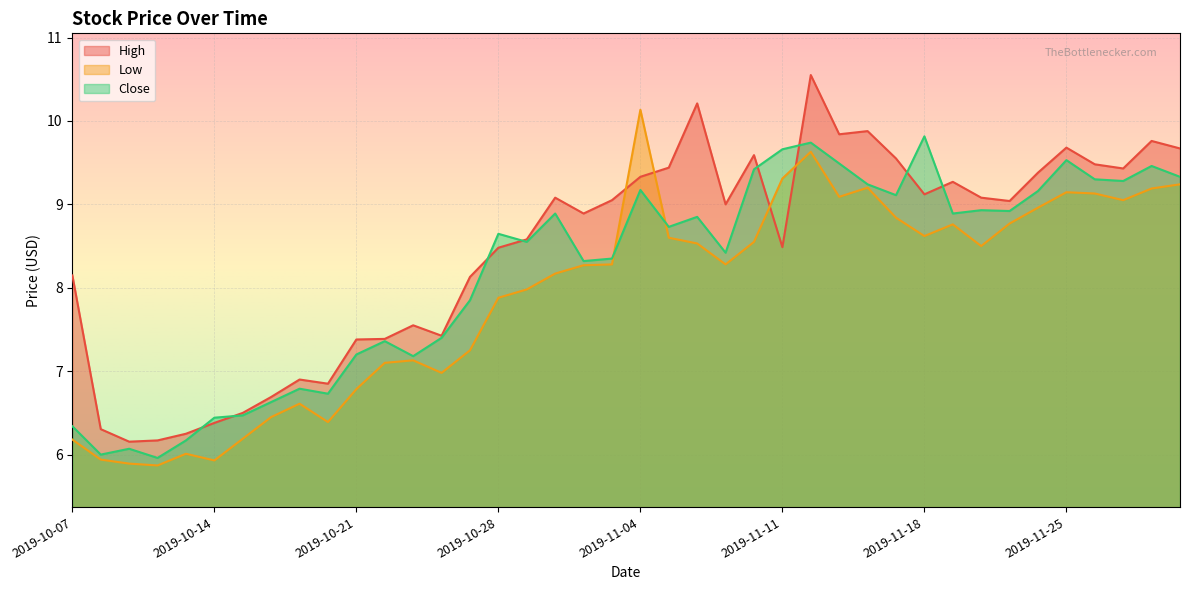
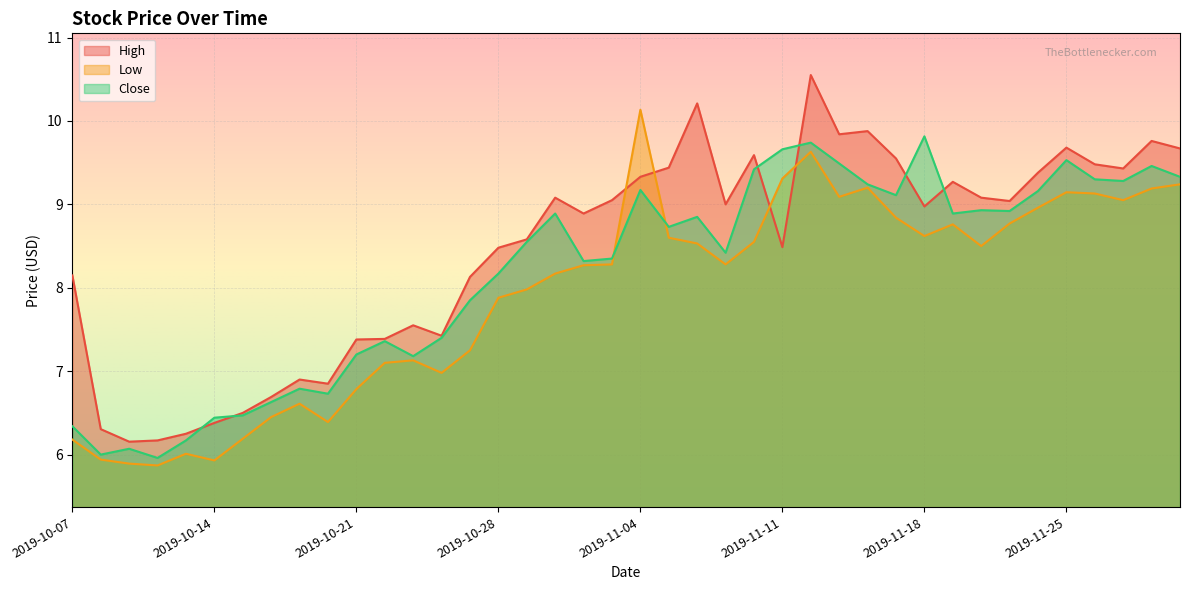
Close, 2019-10-28: 8.6 -> 8.2
High, 2019-11-18: 9.1 -> 9.0
